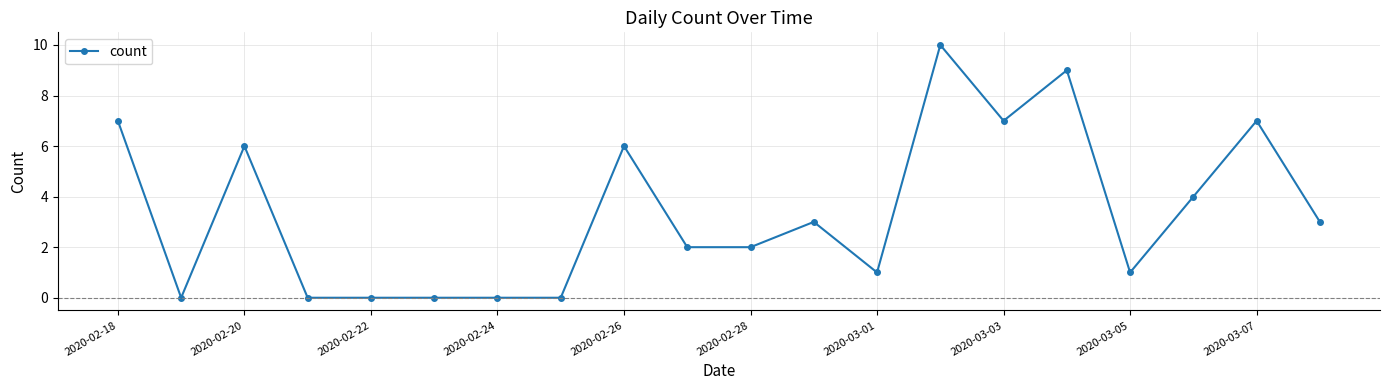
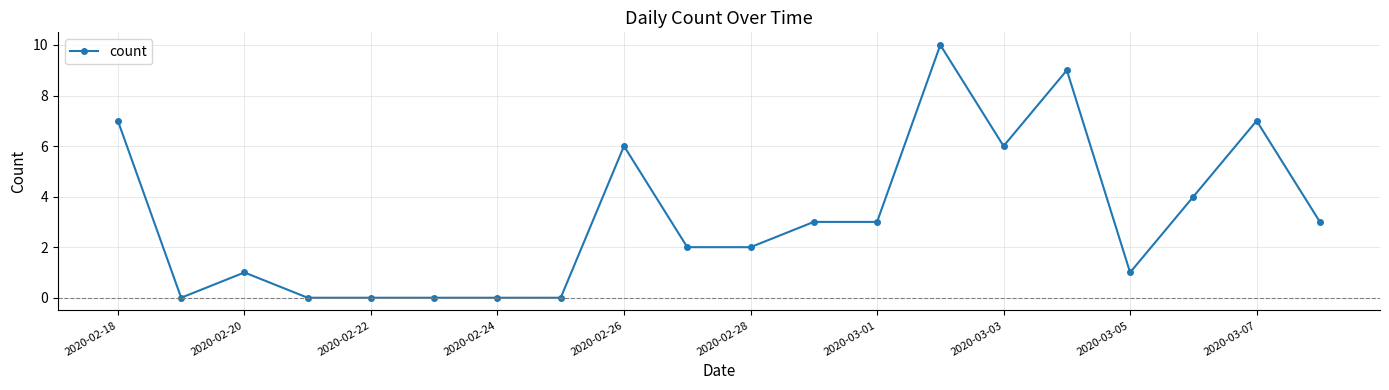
2020-02-20: 6 -> 1
2020-03-01: 1 -> 3
2020-03-03: 7 -> 6
